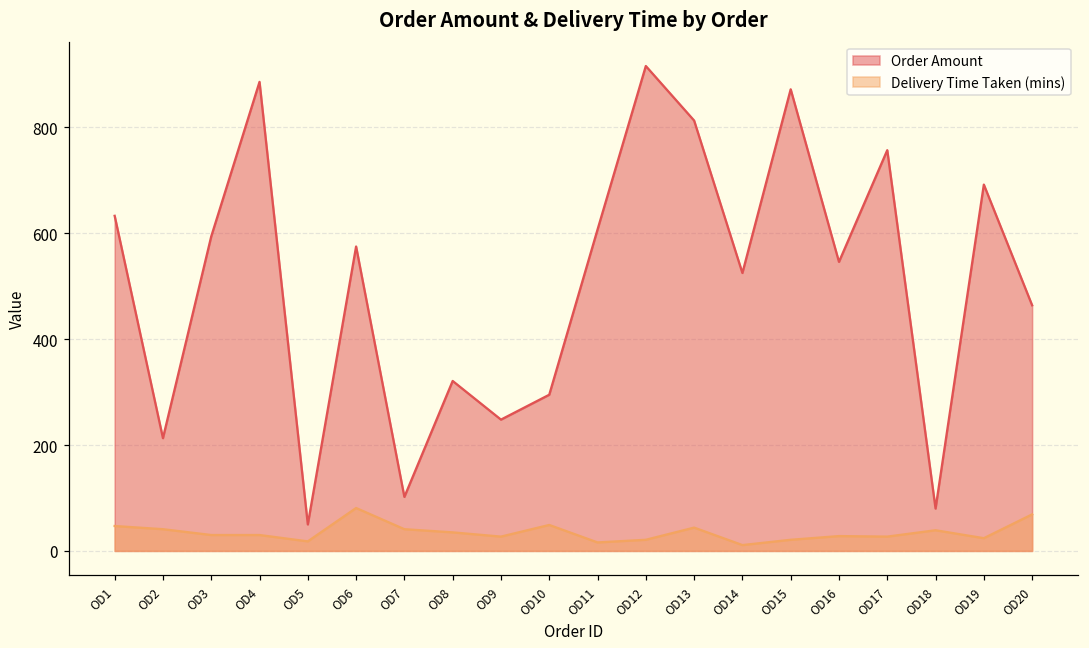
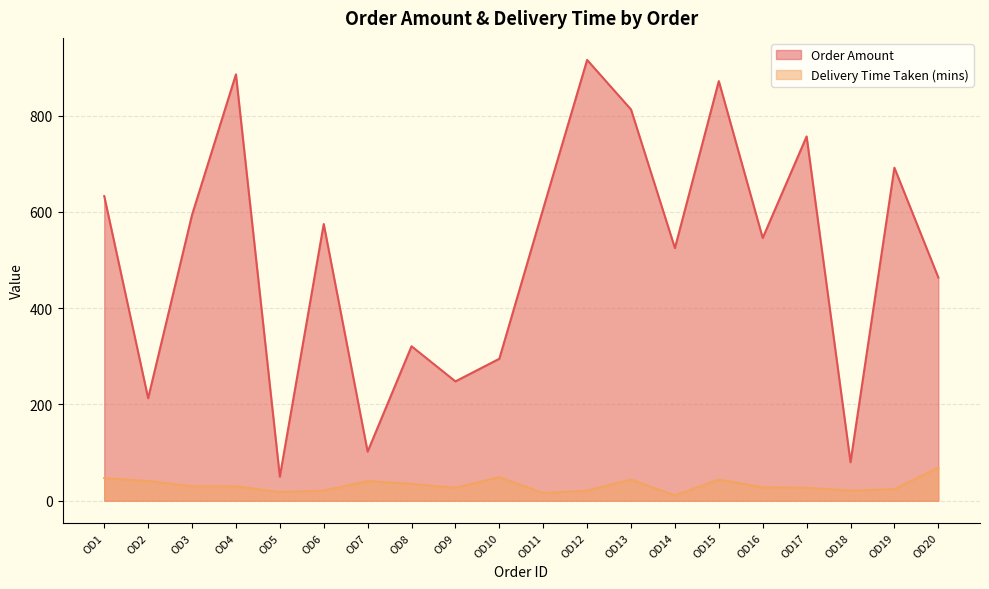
Delivery Time Taken (mins), OD6: 80 -> 20
Delivery Time Taken (mins), OD15: 20 -> 40
Delivery Time Taken (mins), OD18: 40 -> 20
